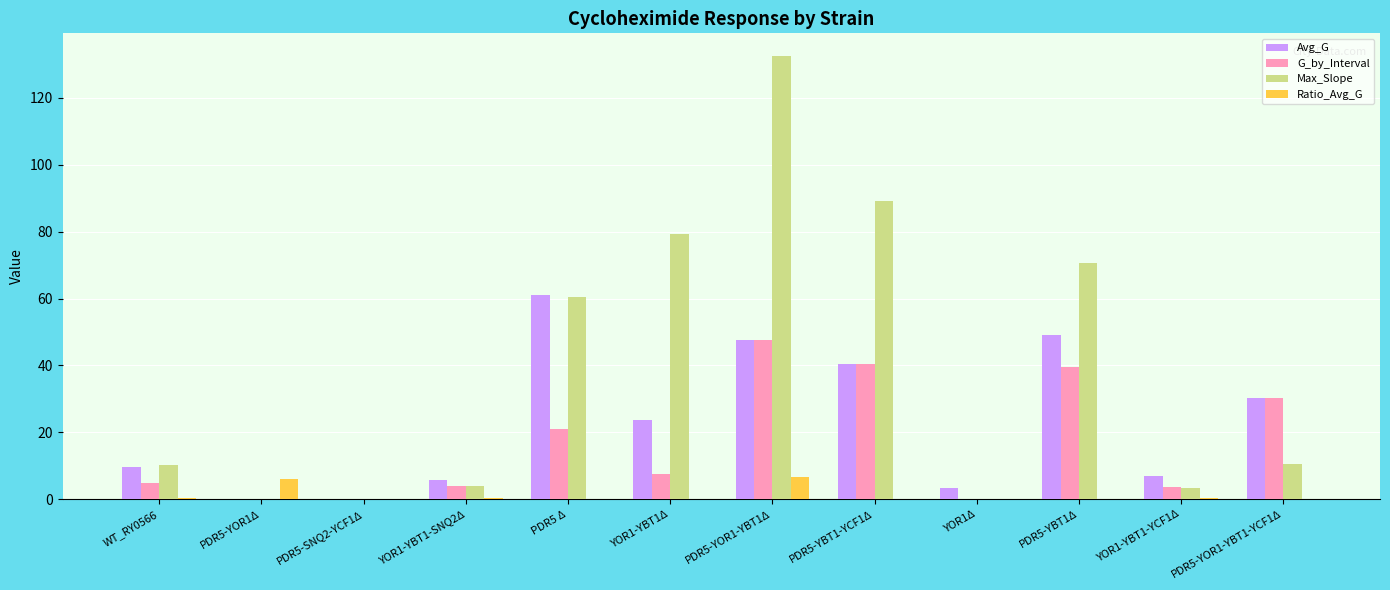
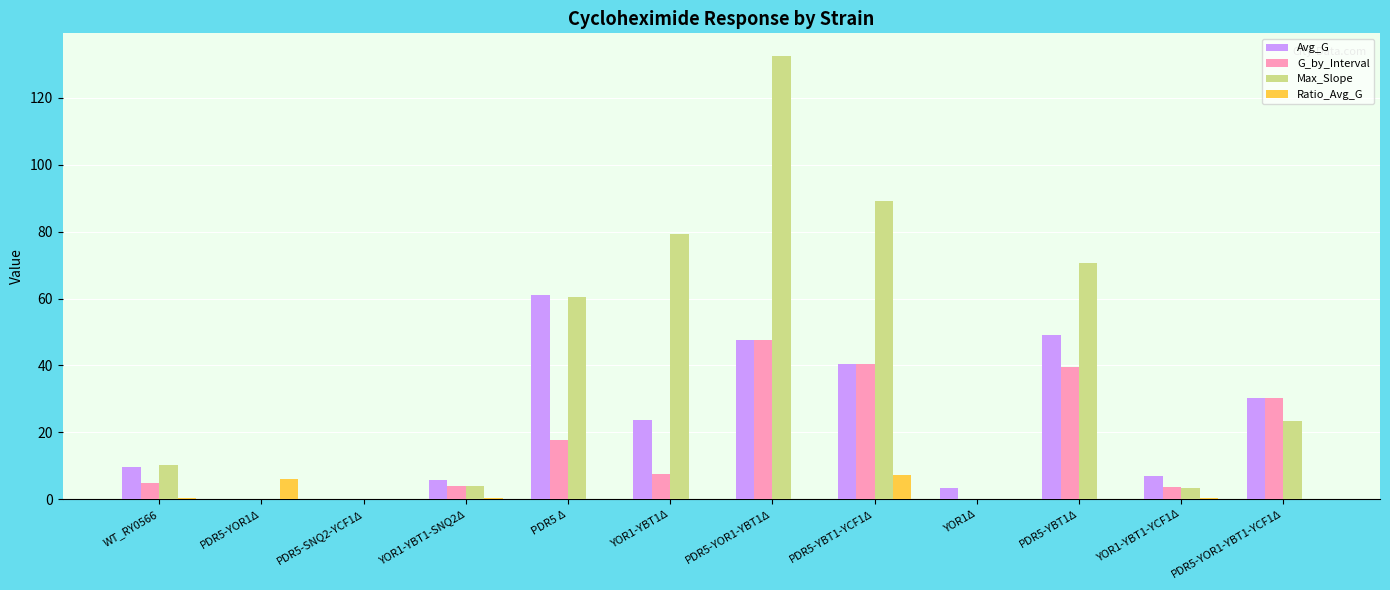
G_by_Interval, PDR5 Δ: 21 -> 18
Ratio_Avg_G, PDR5-YOR1-YBT1Δ: 7 -> 0
Ratio_Avg_G, PDR5-YBT1-YCF1Δ: 0 -> 7
Max_Slope, PDR5-YOR1-YBT1-YCF1Δ: 10 -> 23
